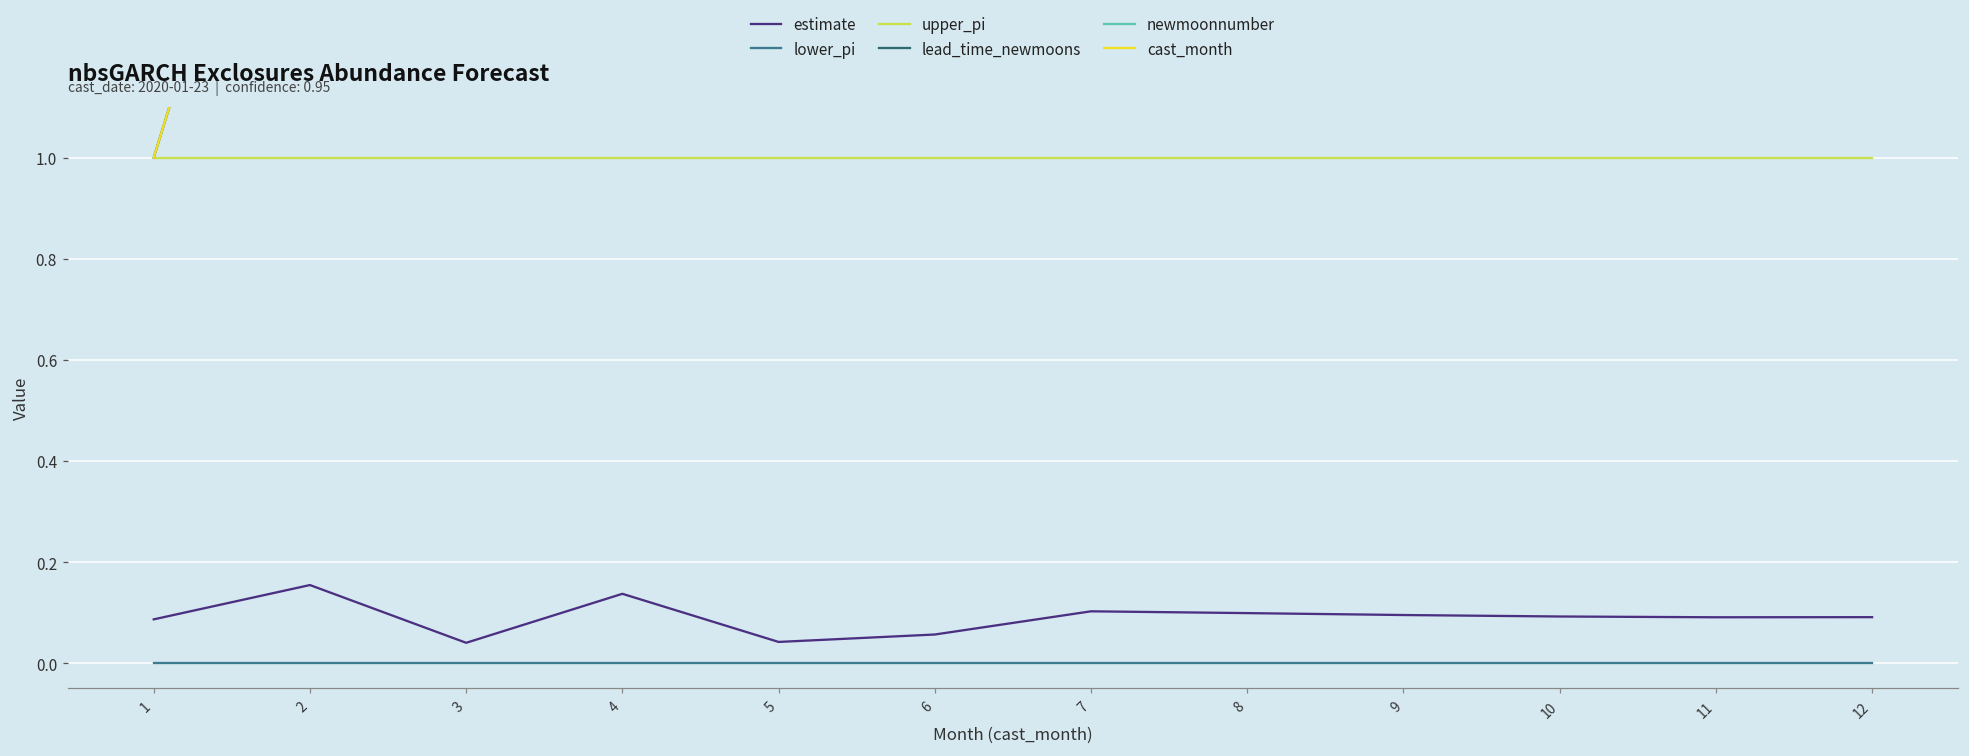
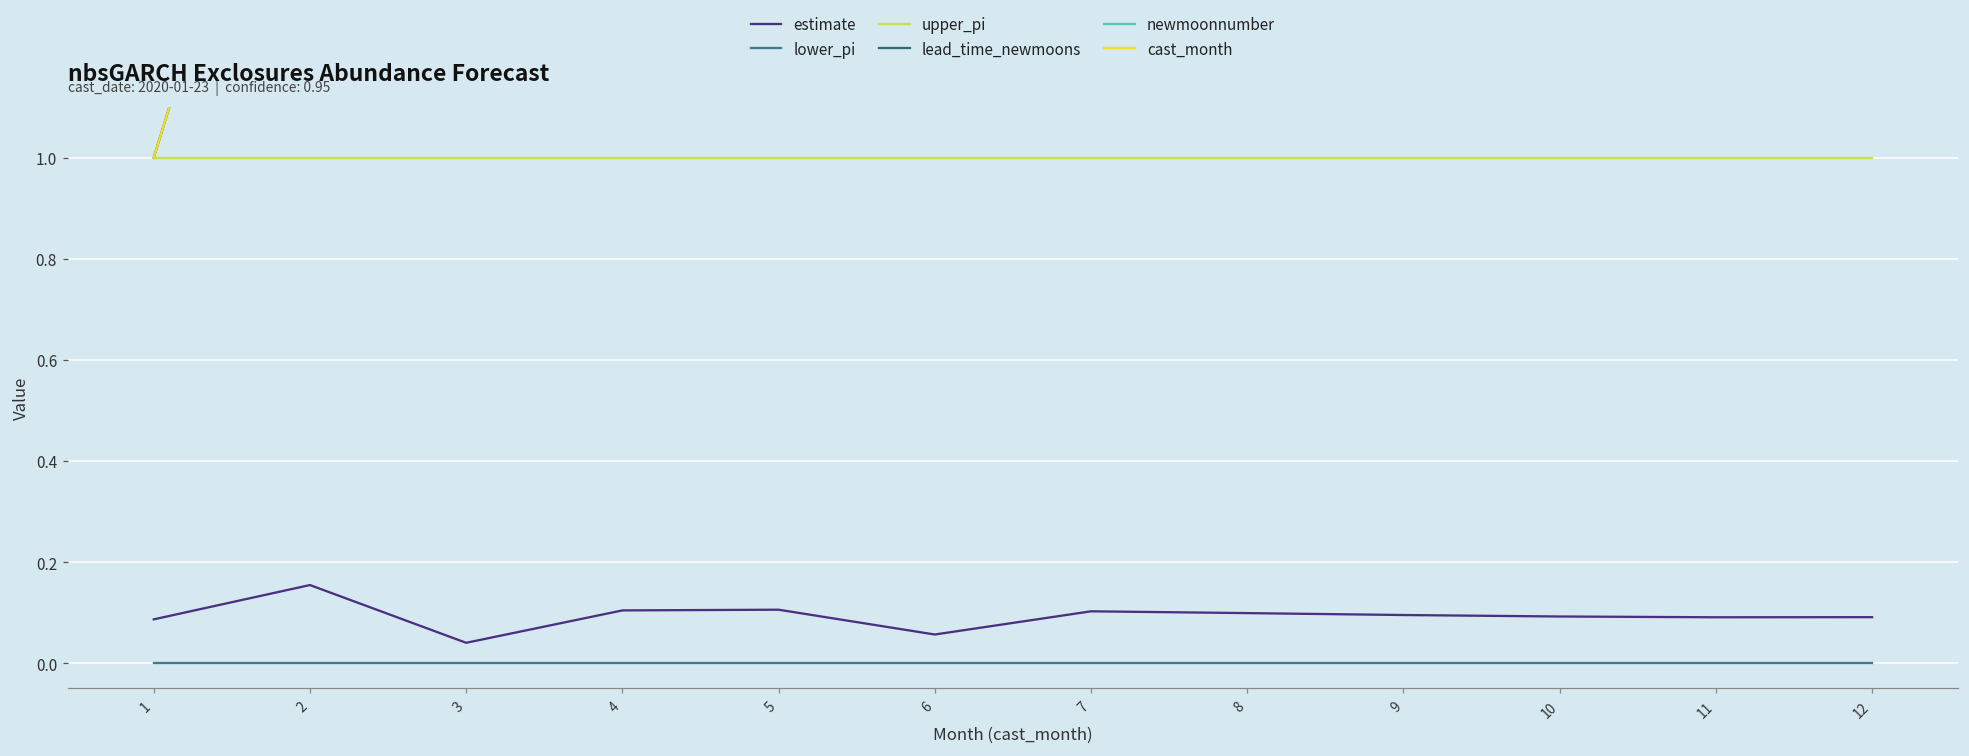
estimate, 4: 0.14 -> 0.10
estimate, 5: 0.04 -> 0.11
